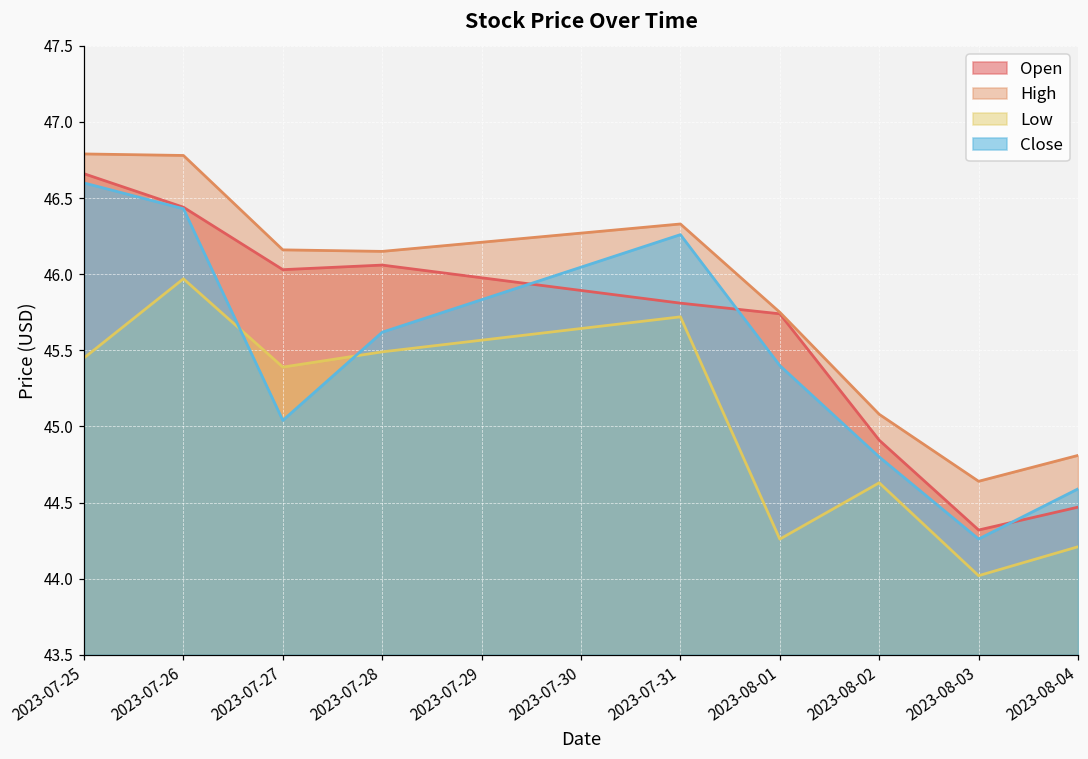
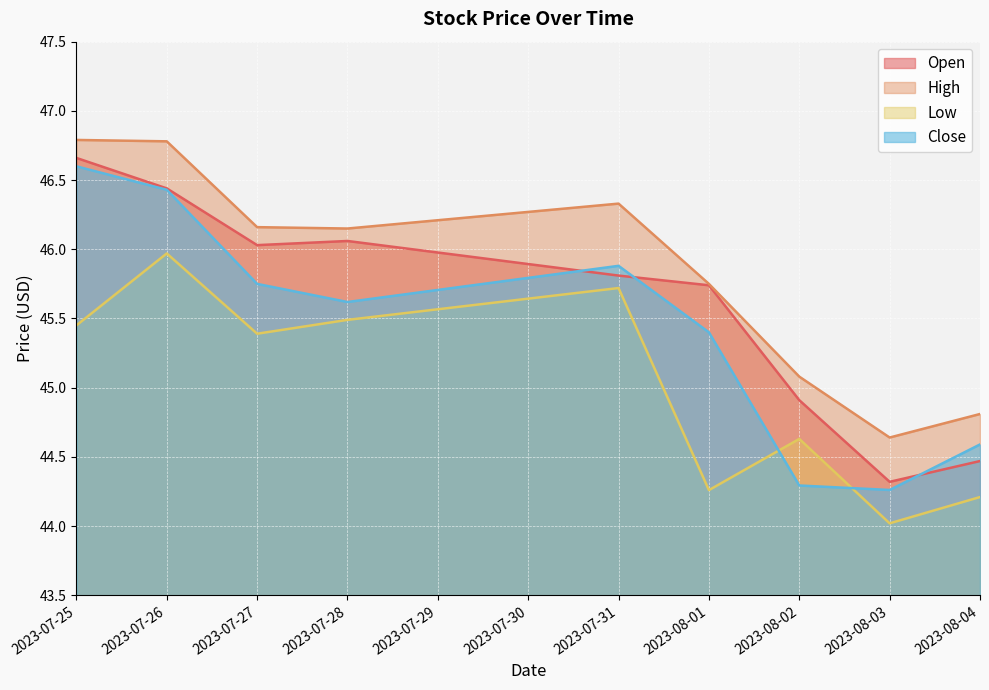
Close, 2023-07-27: 45.04 -> 45.75
Close, 2023-07-31: 46.26 -> 45.88
Close, 2023-08-02: 44.80 -> 44.29
